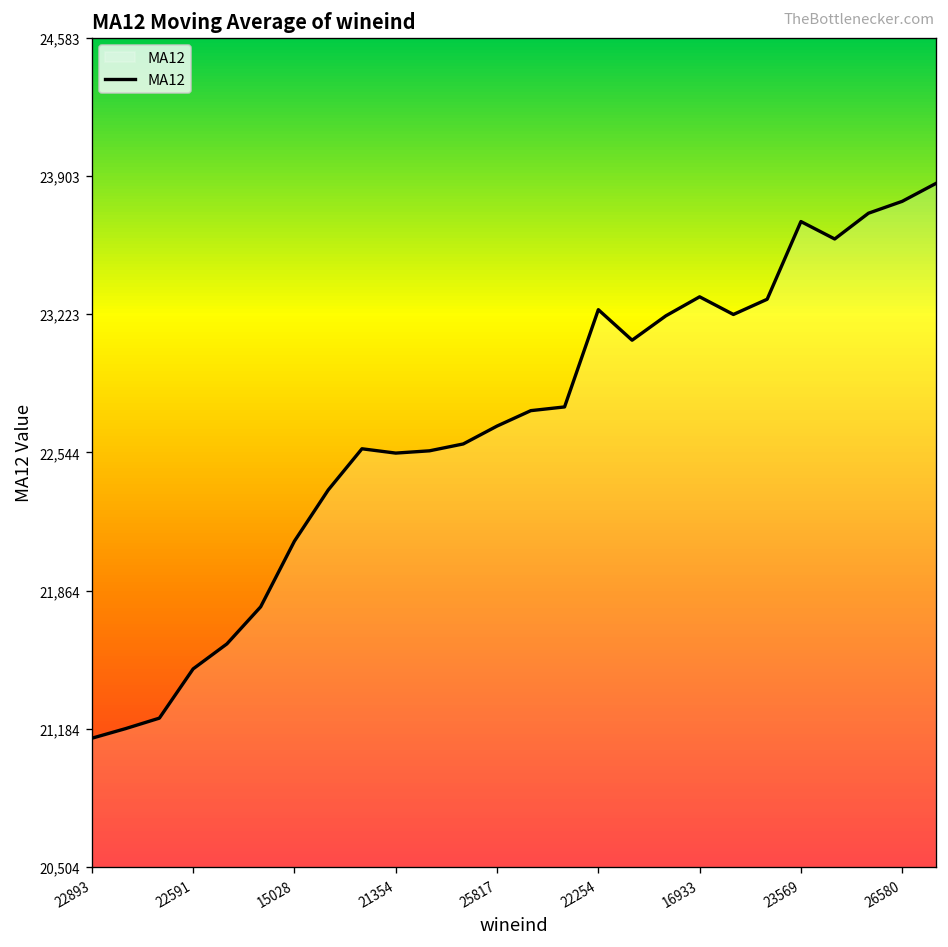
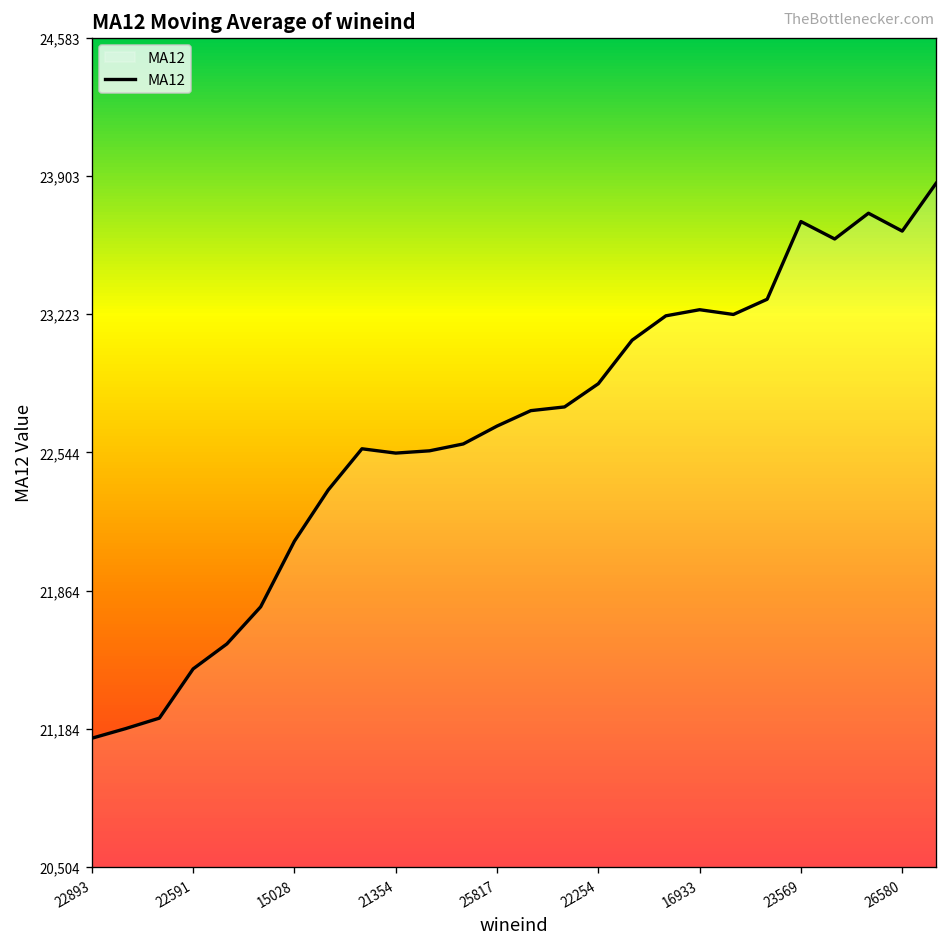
22254: 23,250 -> 22,880
16933: 23,310 -> 23,250
26580: 23,780 -> 23,630
